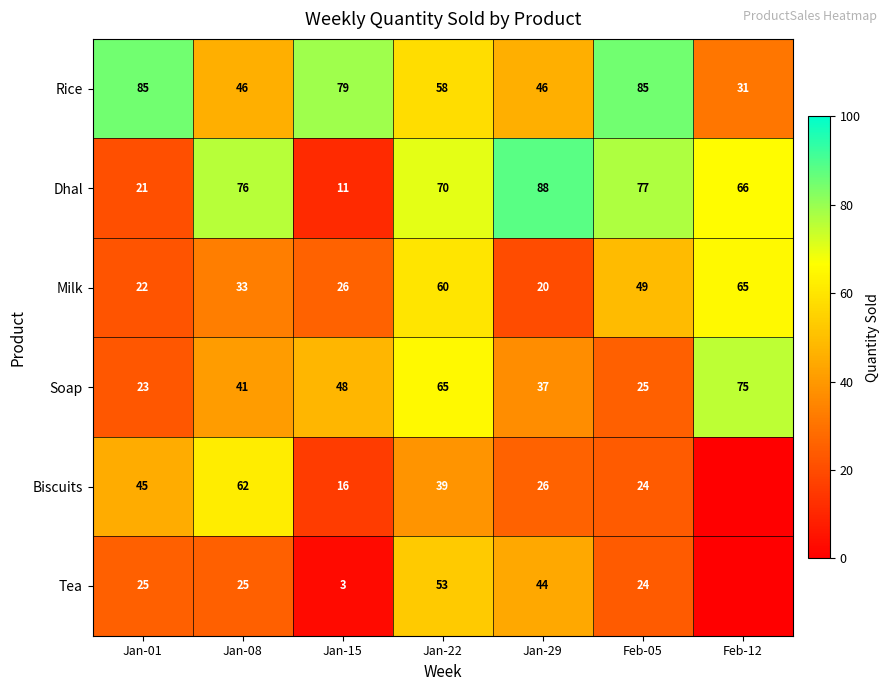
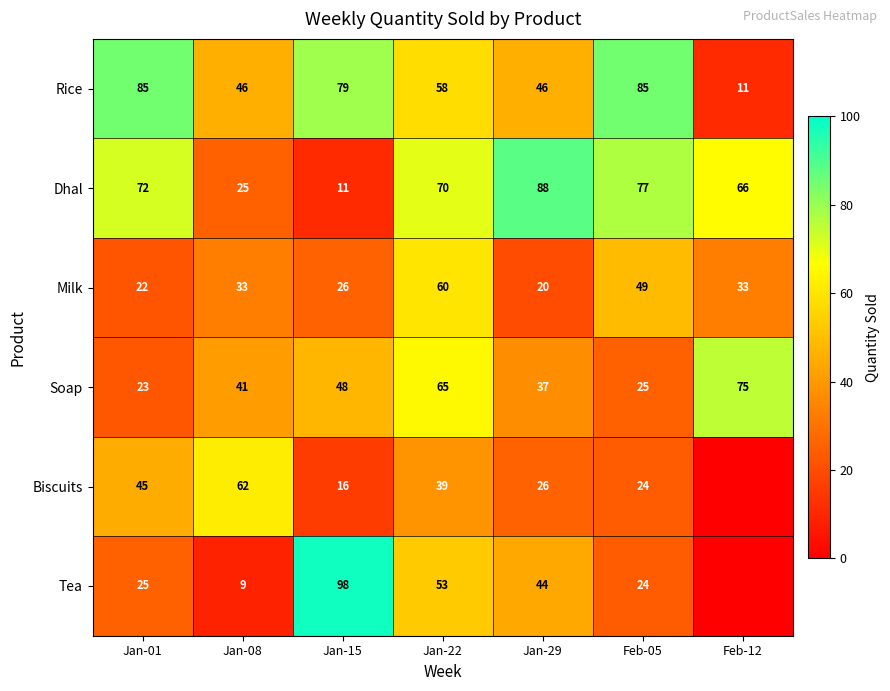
Rice, Feb-12: 31 -> 11
Dhal, Jan-01: 21 -> 72
Dhal, Jan-08: 76 -> 25
Milk, Feb-12: 65 -> 33
Tea, Jan-08: 25 -> 9
Tea, Jan-15: 3 -> 98
